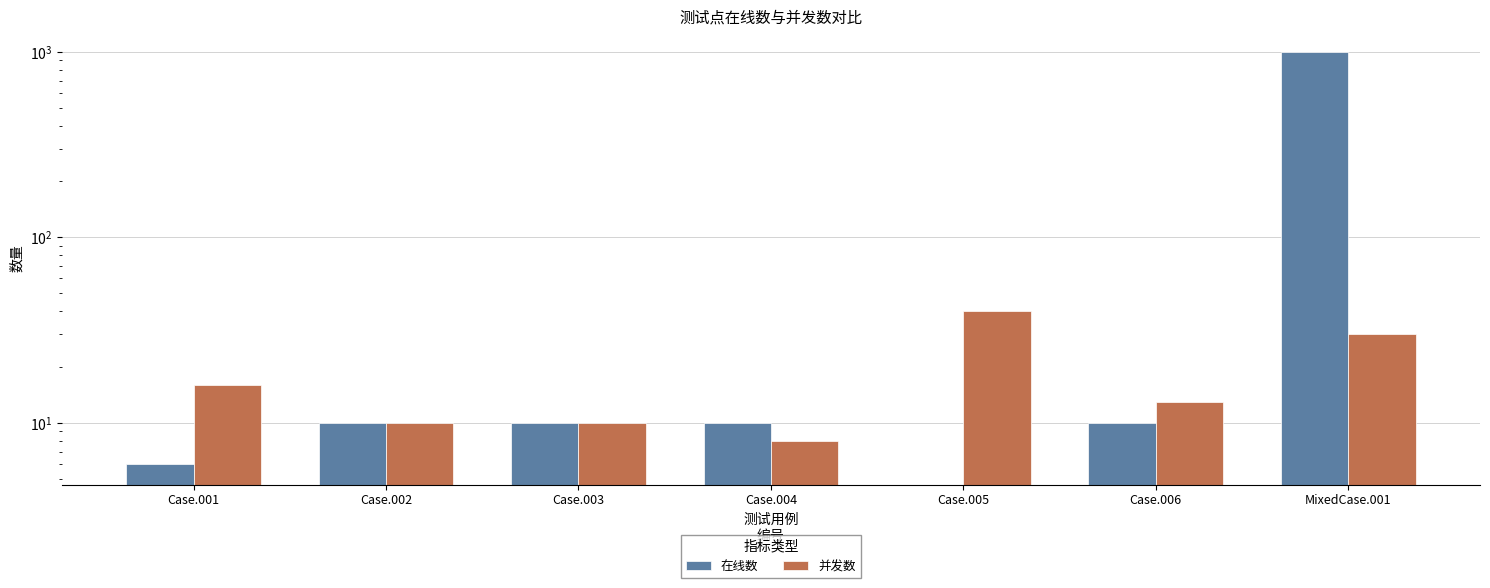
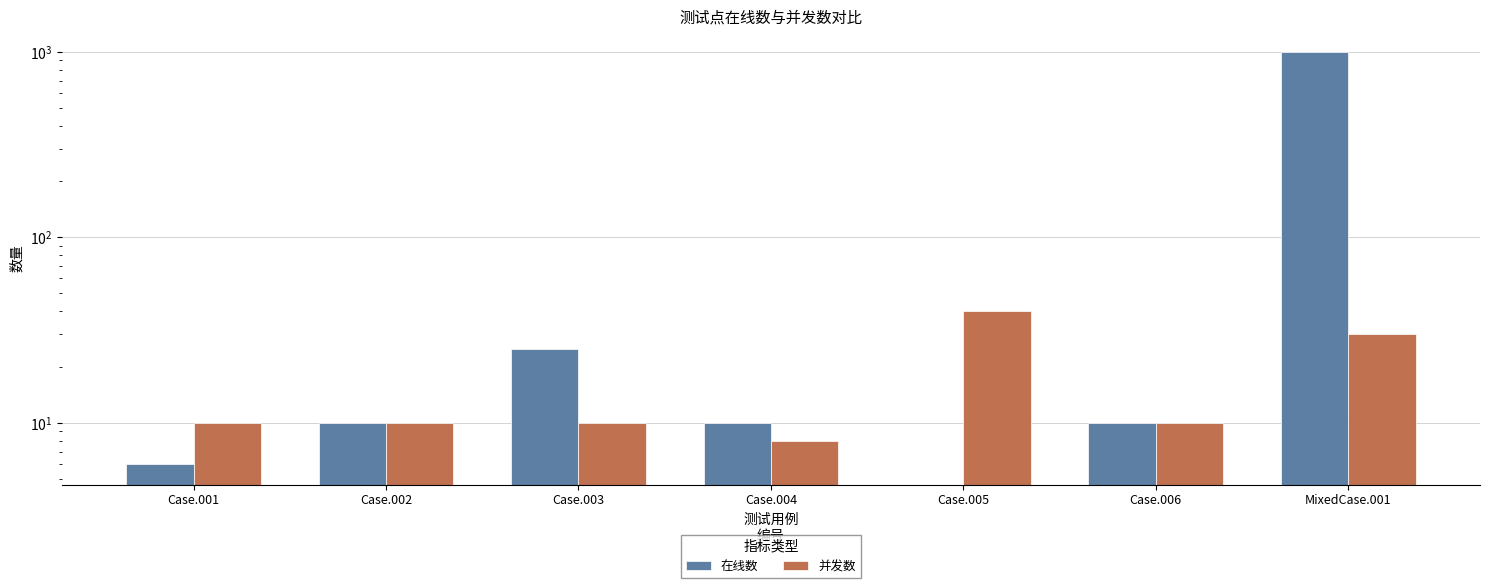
并发数, Case.001: 16 -> 10
在线数, Case.003: 10 -> 25
并发数, Case.006: 13 -> 10
